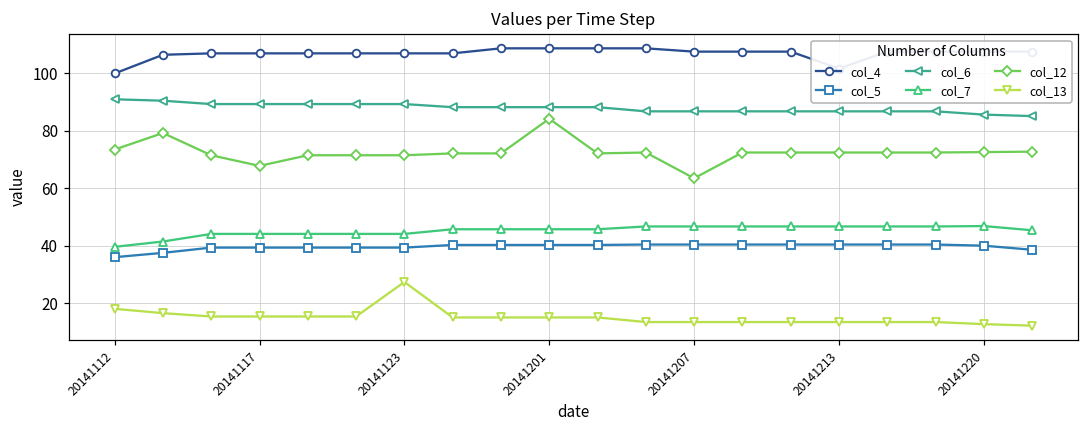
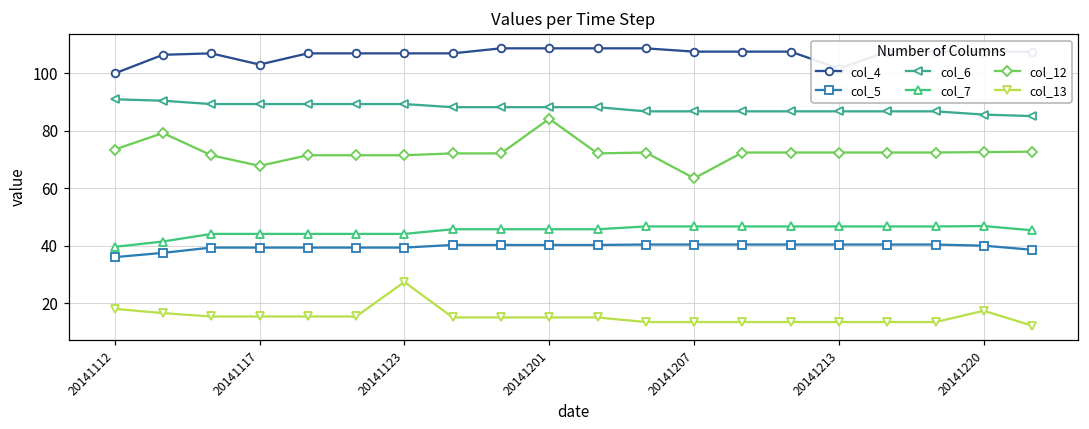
col_4, 20141117: 107 -> 103
col_13, 20141220: 13 -> 17
